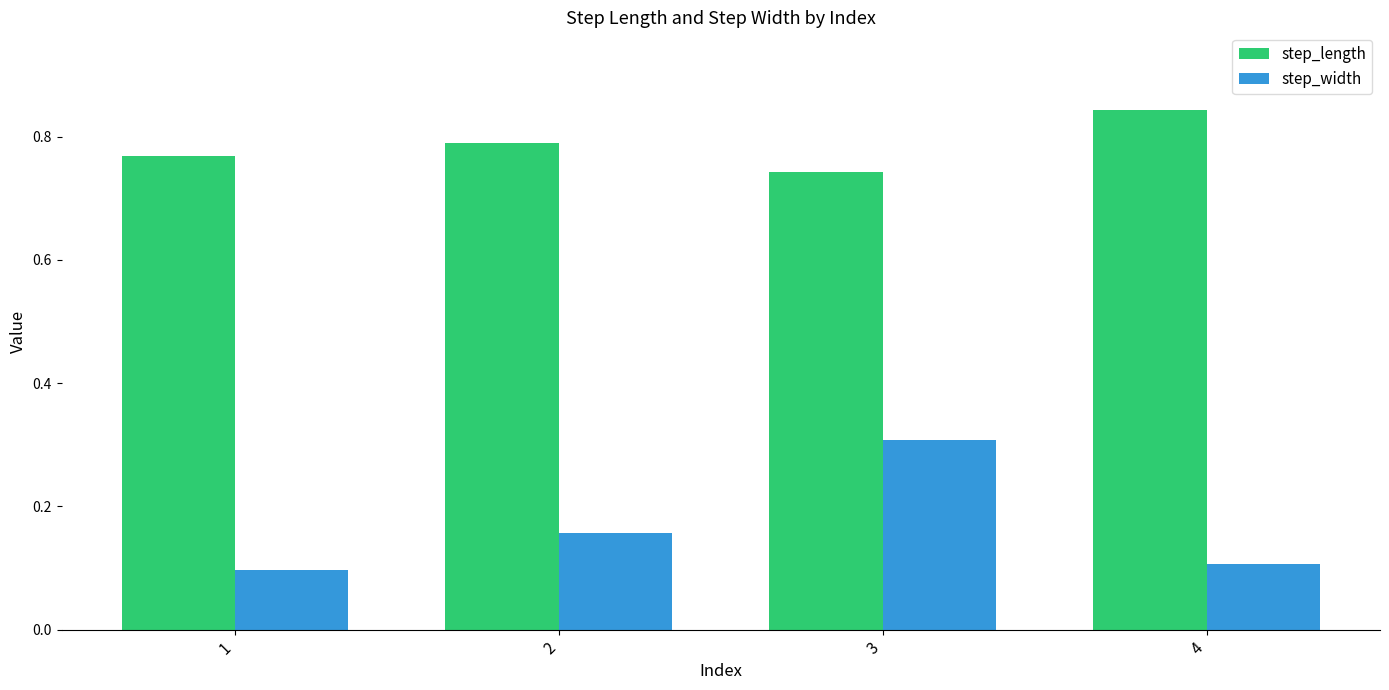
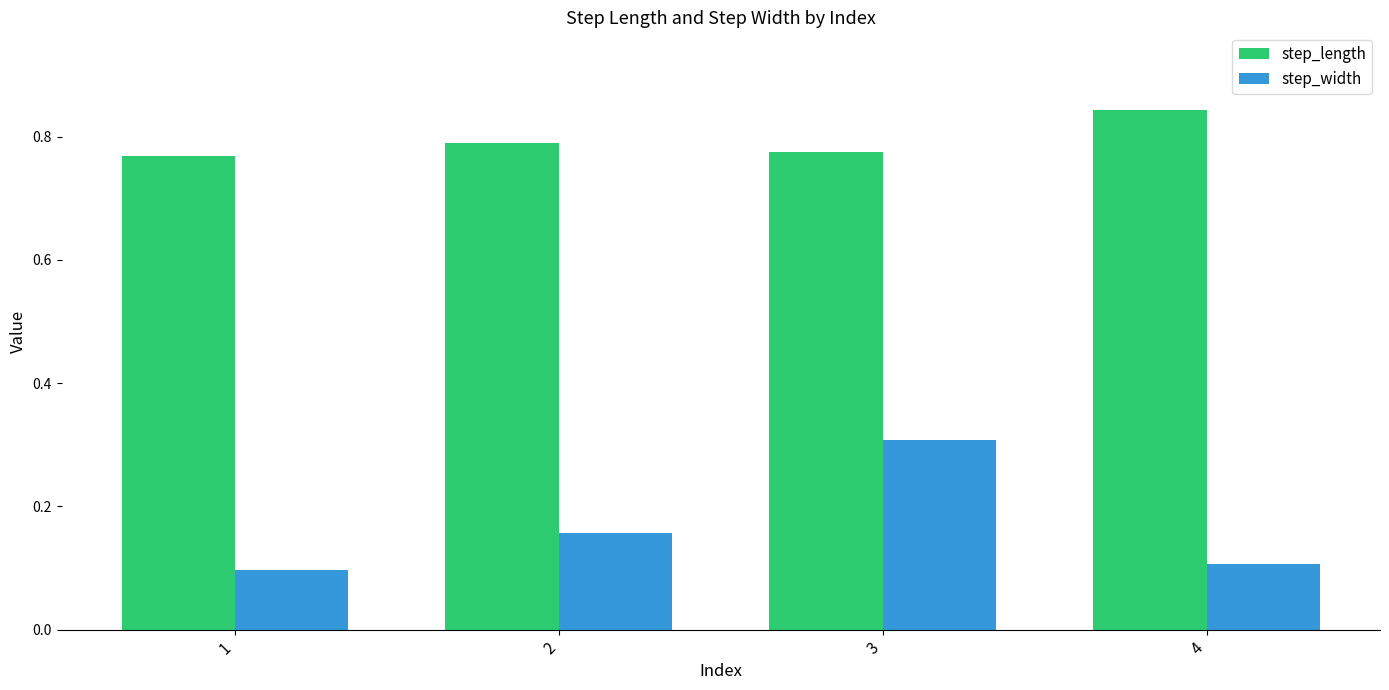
step_length, 3: 0.74 -> 0.77
